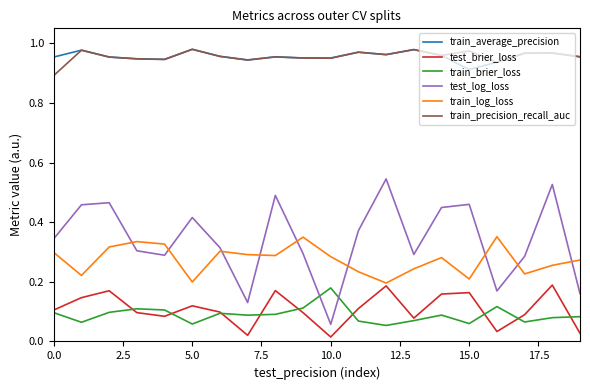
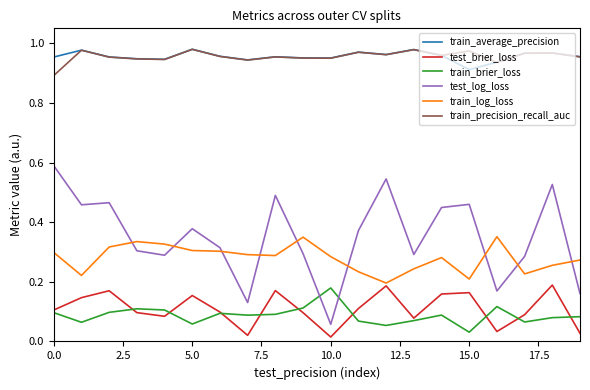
test_log_loss, 0.0: 0.34 -> 0.59
test_brier_loss, 5.0: 0.12 -> 0.15
test_log_loss, 5.0: 0.42 -> 0.38
train_log_loss, 5.0: 0.20 -> 0.30
train_brier_loss, 15.0: 0.06 -> 0.03
